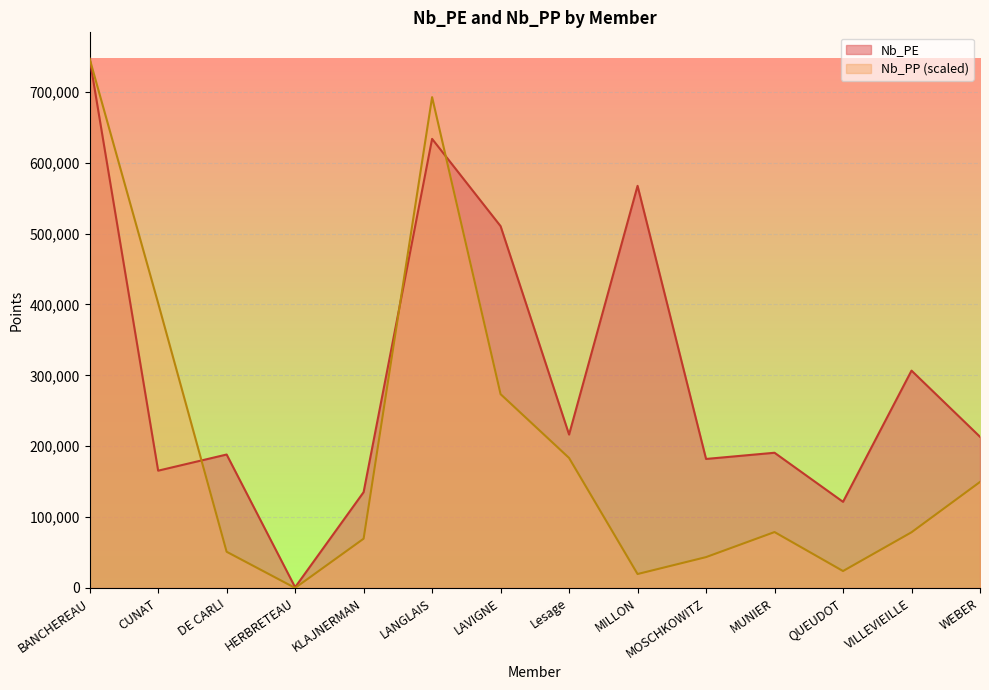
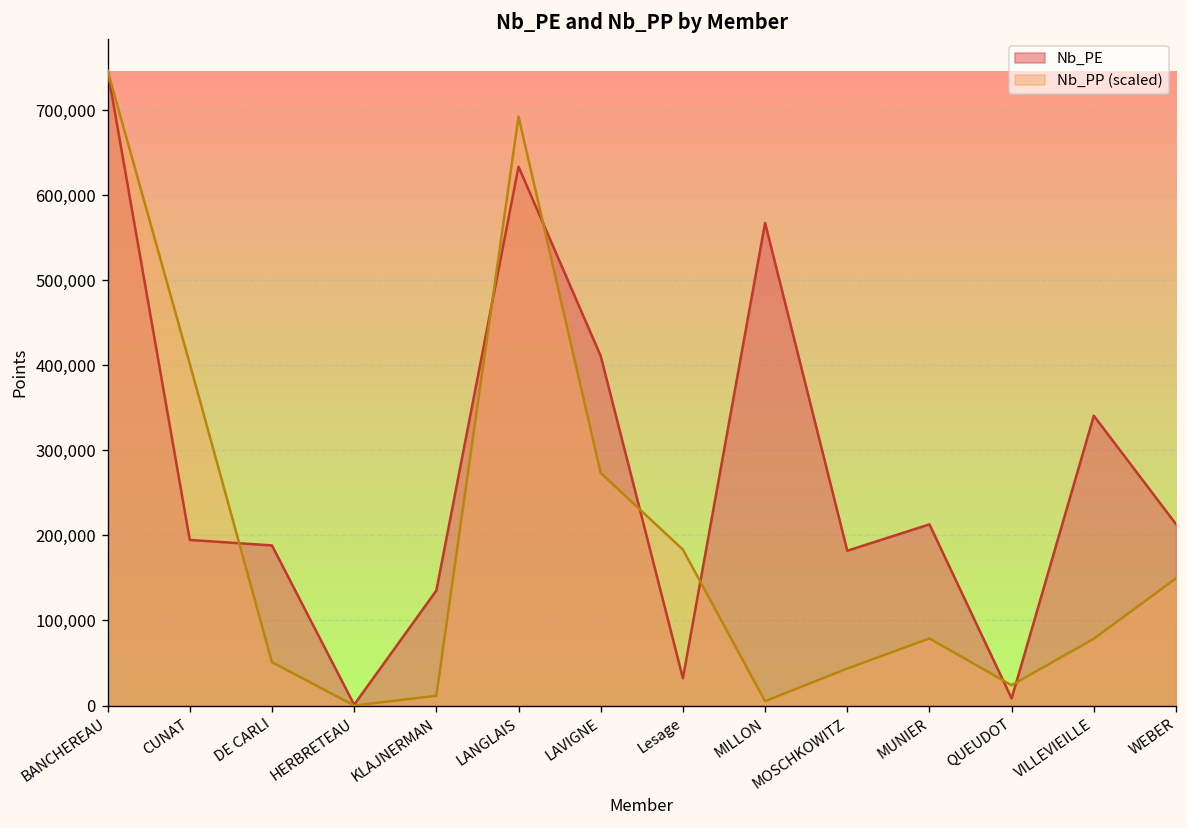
Nb_PE, CUNAT: 170,000 -> 190,000
Nb_PP (scaled), KLAJNERMAN: 70,000 -> 10,000
Nb_PE, LAVIGNE: 510,000 -> 410,000
Nb_PE, Lesage: 220,000 -> 30,000
Nb_PP (scaled), MILLON: 20,000 -> 10,000
Nb_PE, MUNIER: 190,000 -> 210,000
Nb_PE, QUEUDOT: 120,000 -> 10,000
Nb_PE, VILLEVIEILLE: 310,000 -> 340,000
